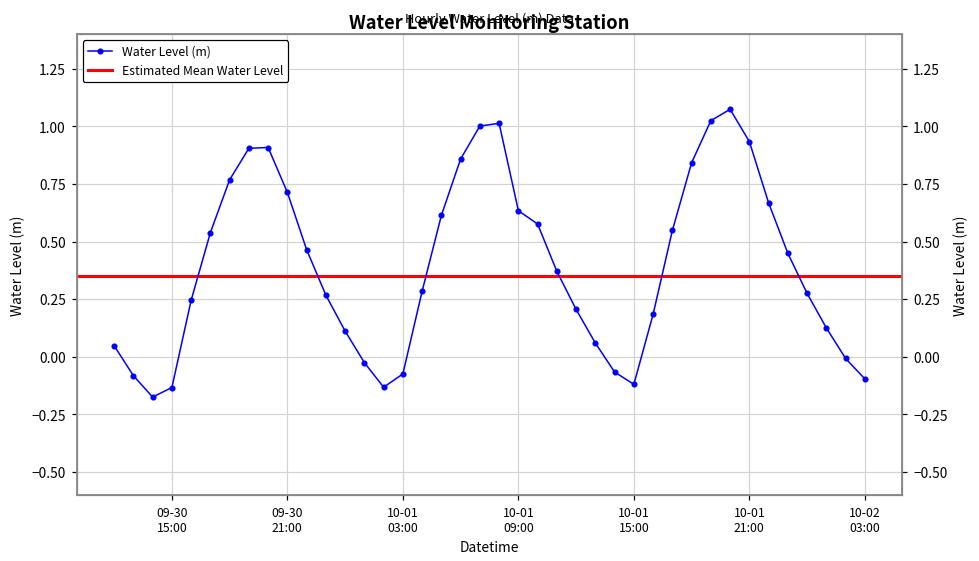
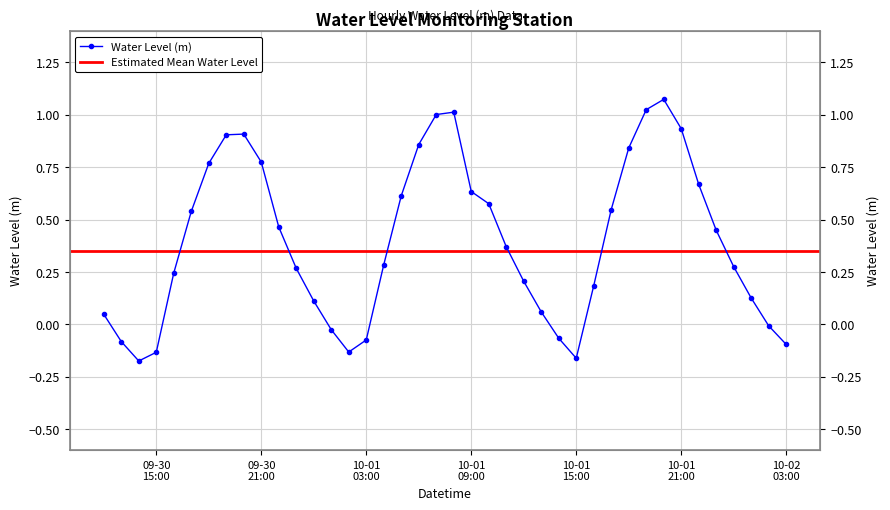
09-30 21:00: 0.71 -> 0.77
10-01 15:00: -0.12 -> -0.16
